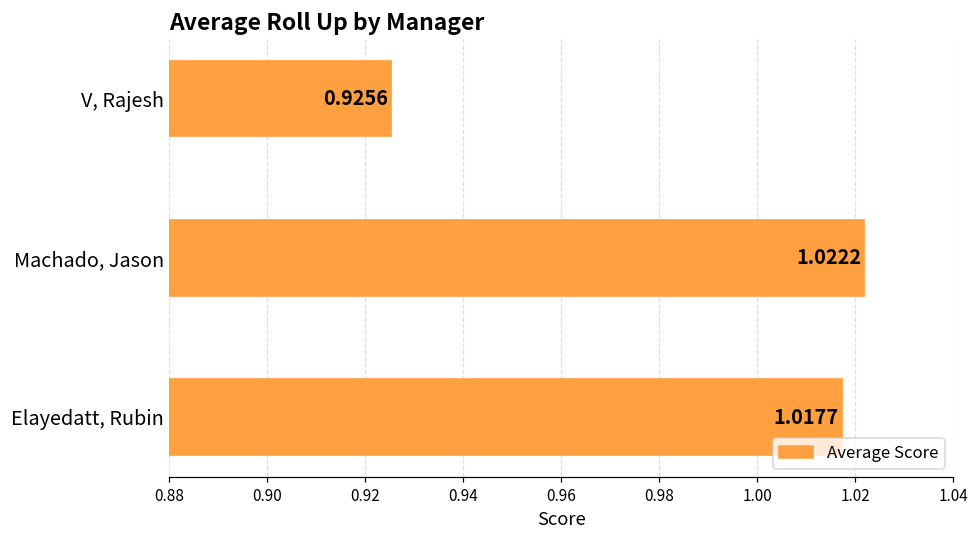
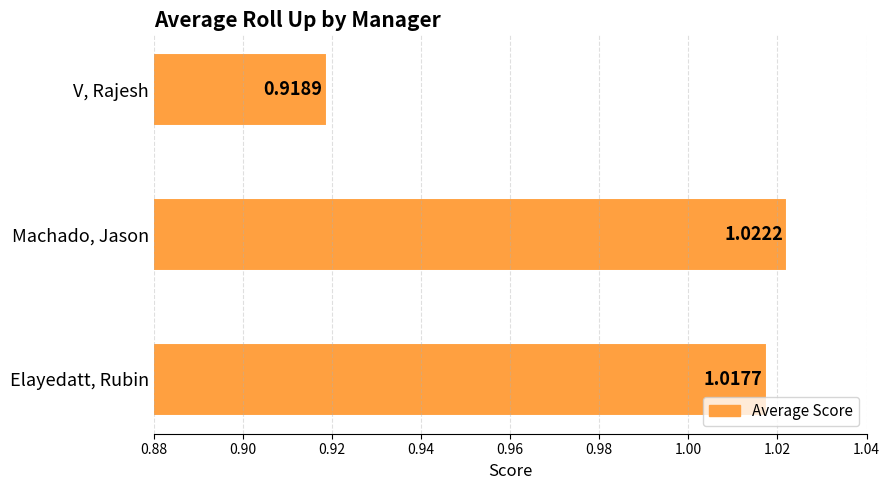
V, Rajesh: 0.9256 -> 0.9189
